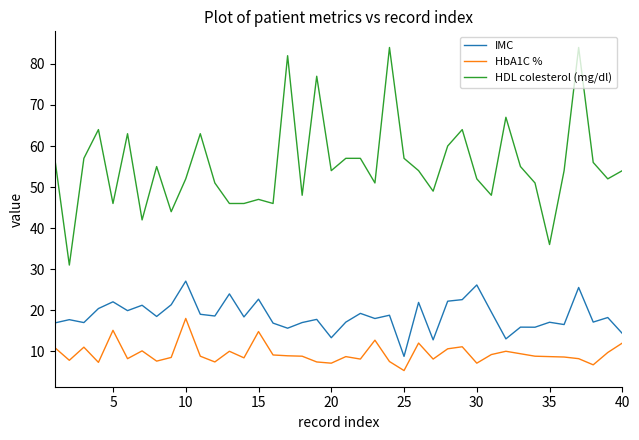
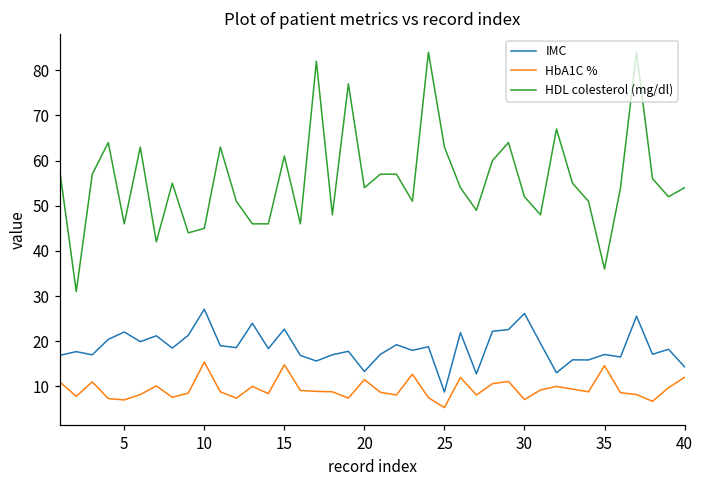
HbA1C %, 5: 15 -> 7
HbA1C %, 10: 18 -> 15
HDL colesterol (mg/dl), 10: 52 -> 45
HDL colesterol (mg/dl), 15: 47 -> 61
HbA1C %, 20: 7 -> 12
HDL colesterol (mg/dl), 25: 57 -> 63
HbA1C %, 35: 9 -> 15
